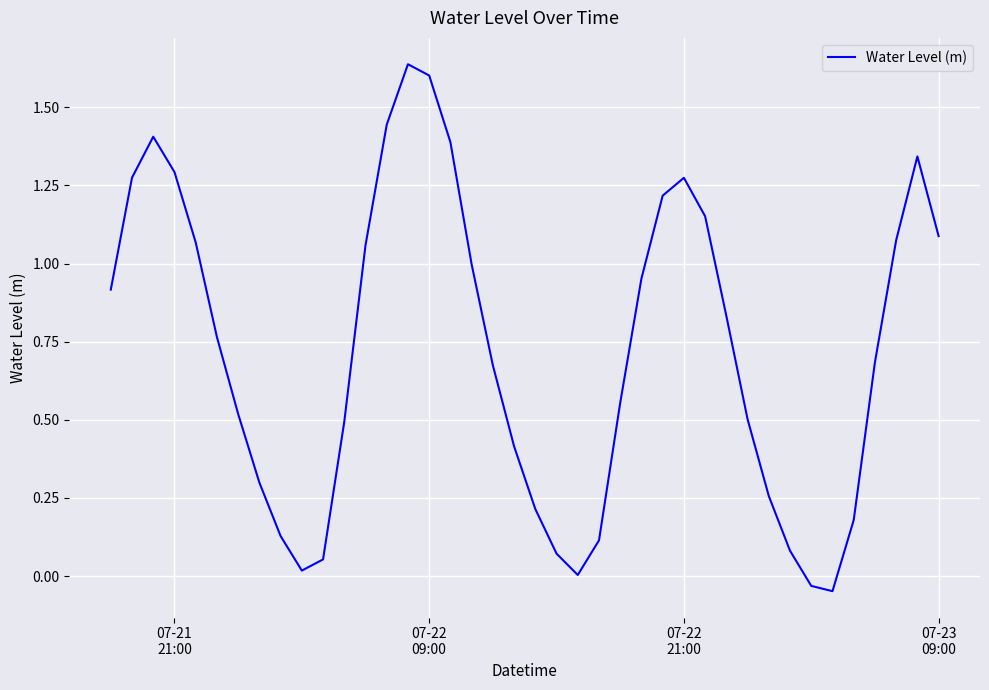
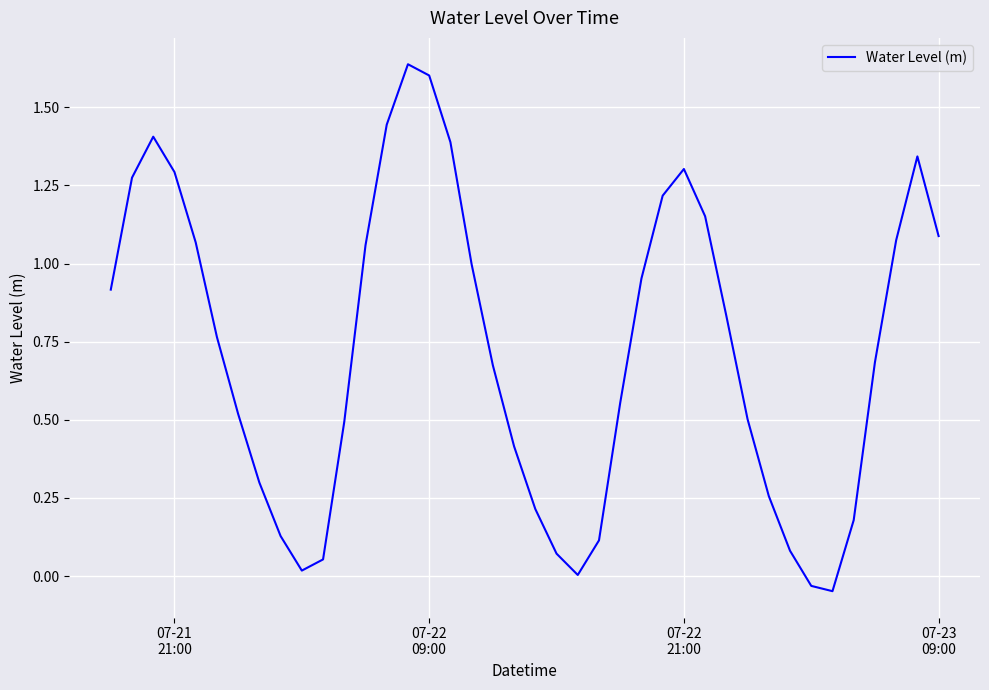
07-22 21:00: 1.27 -> 1.30
